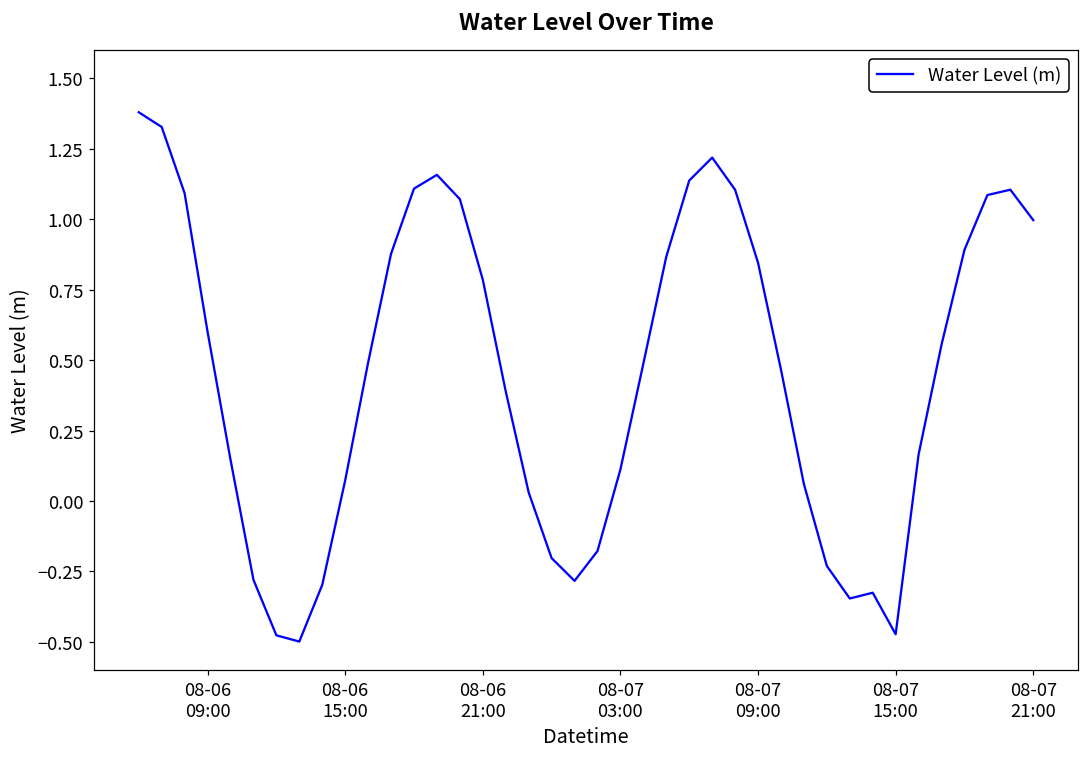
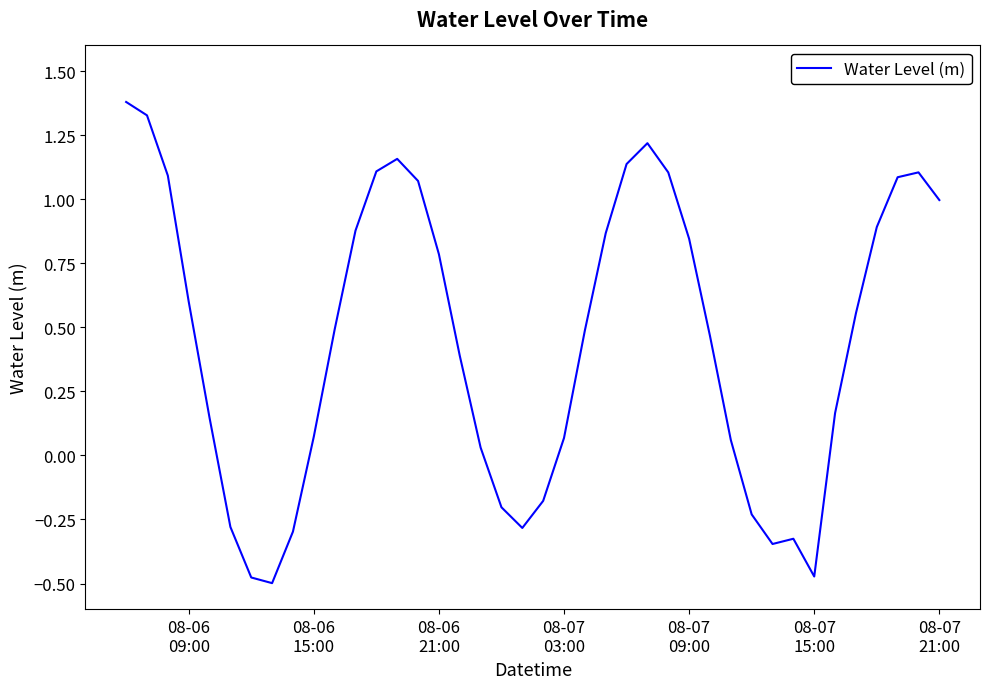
08-07 03:00: 0.11 -> 0.07
